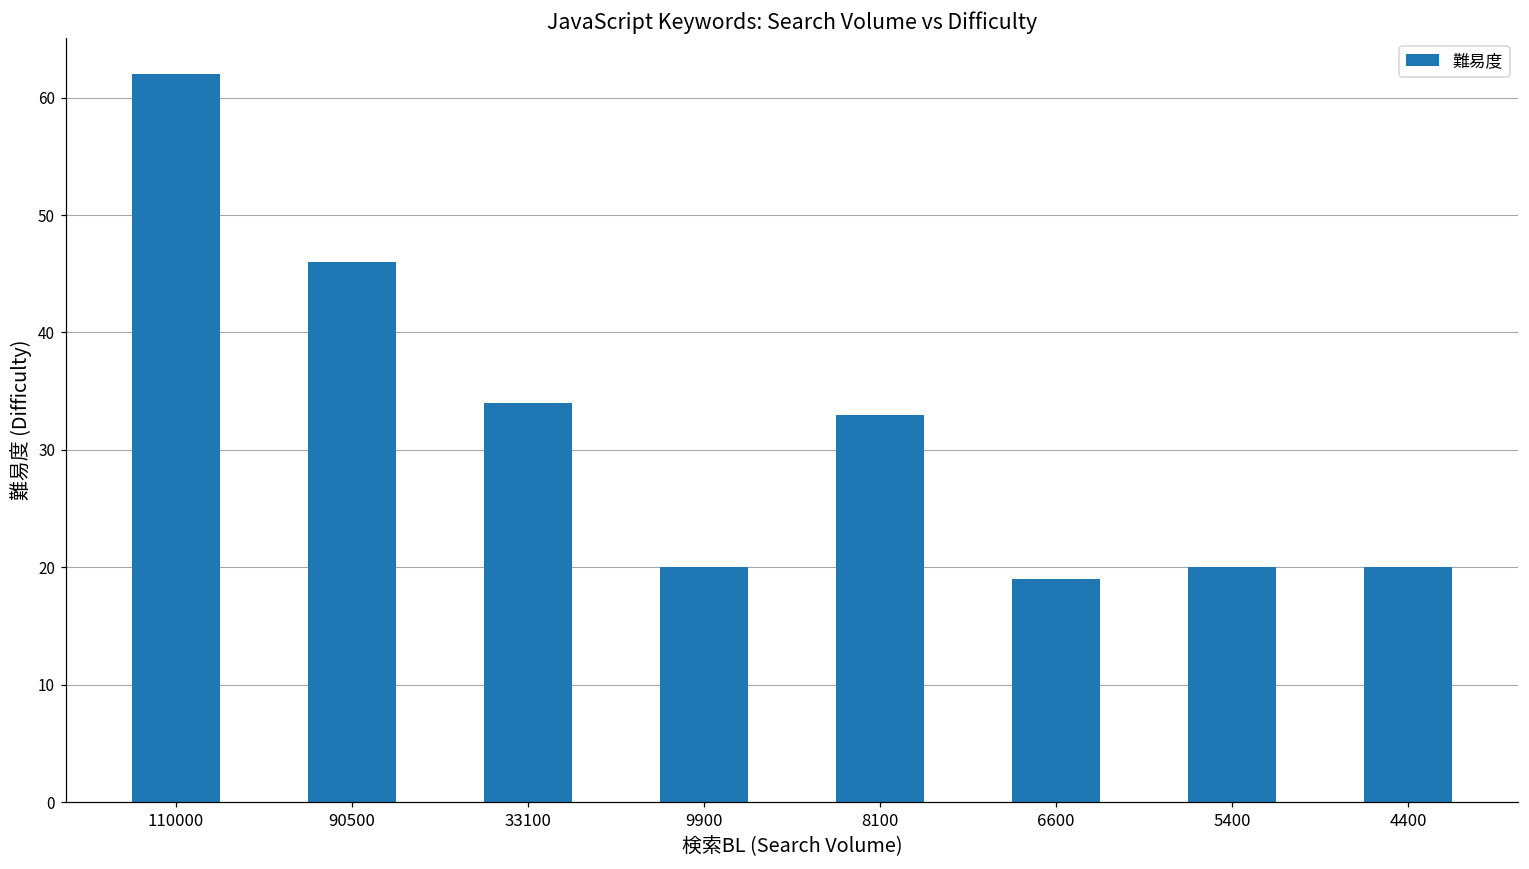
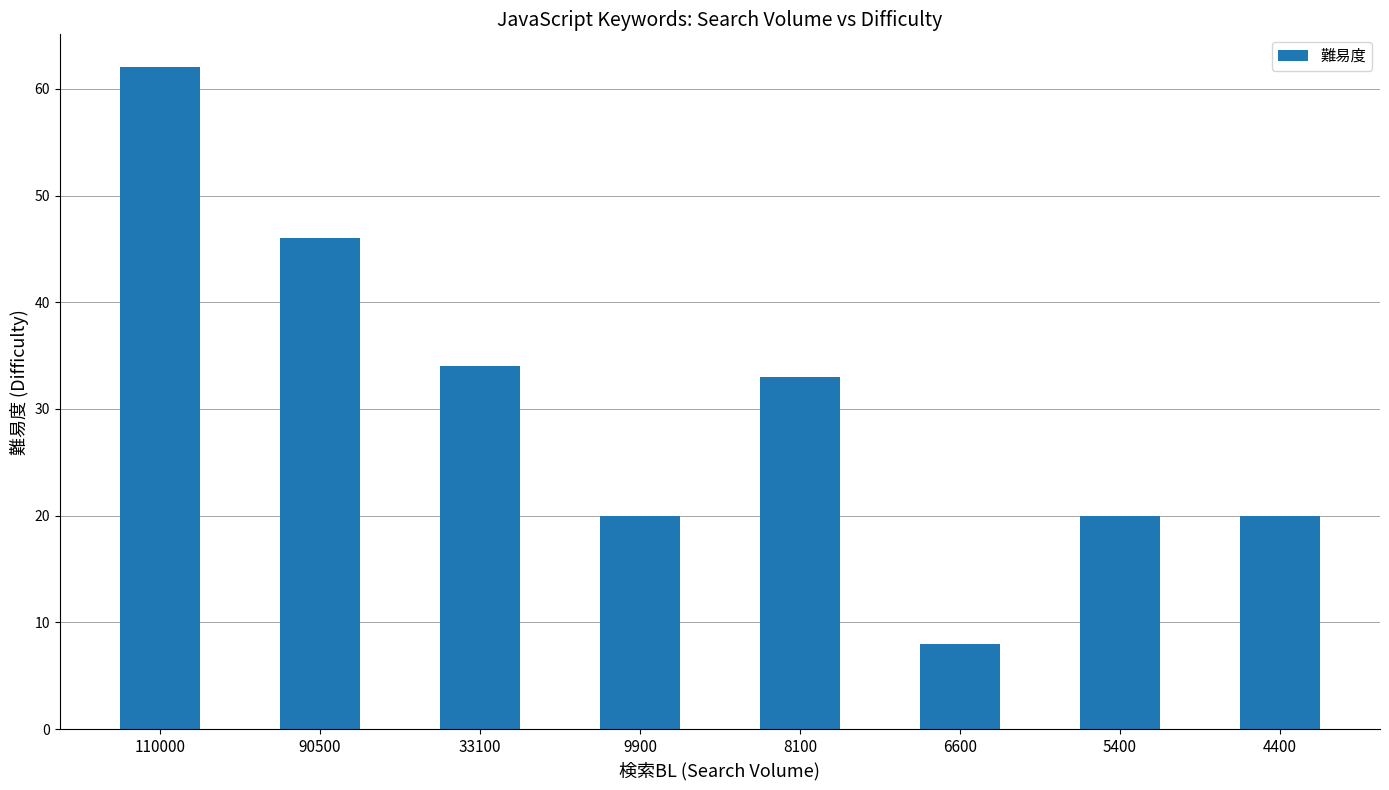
6600: 19 -> 8
